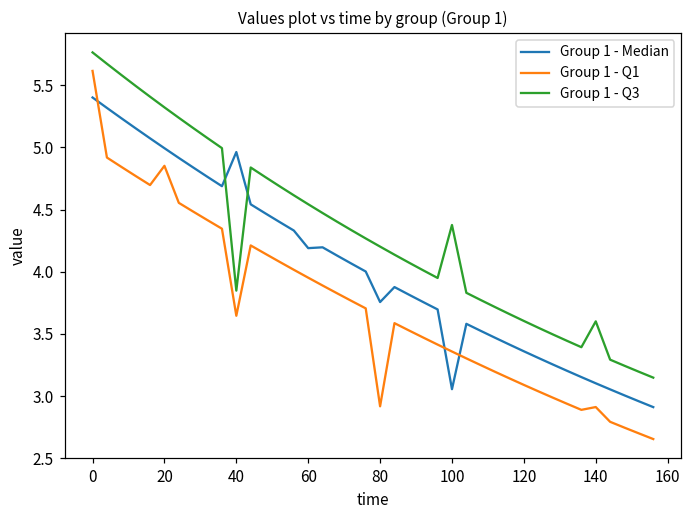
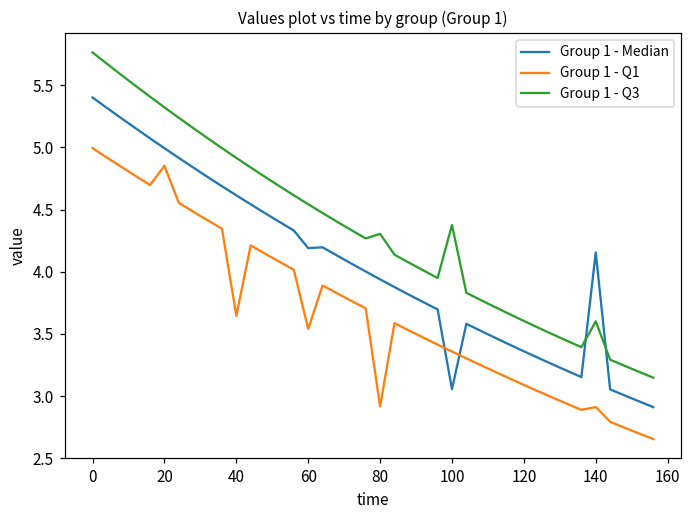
Group 1 - Q1, 0: 5.62 -> 4.99
Group 1 - Median, 40: 4.96 -> 4.61
Group 1 - Q3, 40: 3.85 -> 4.92
Group 1 - Q1, 60: 3.95 -> 3.54
Group 1 - Median, 80: 3.76 -> 3.94
Group 1 - Q3, 80: 4.20 -> 4.31
Group 1 - Median, 140: 3.10 -> 4.16
